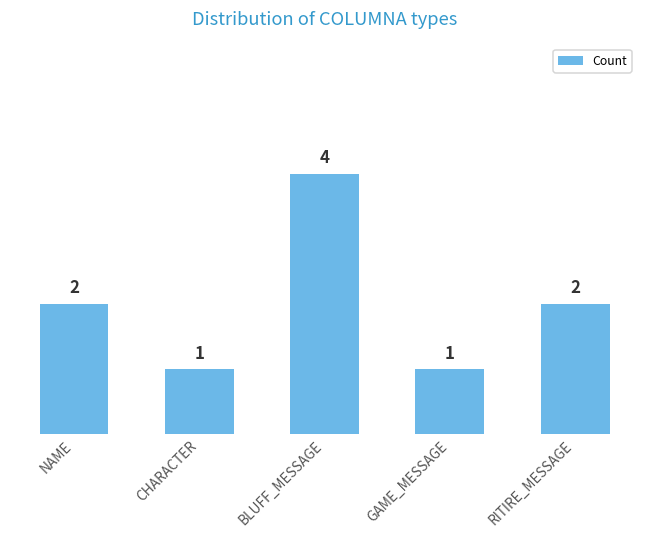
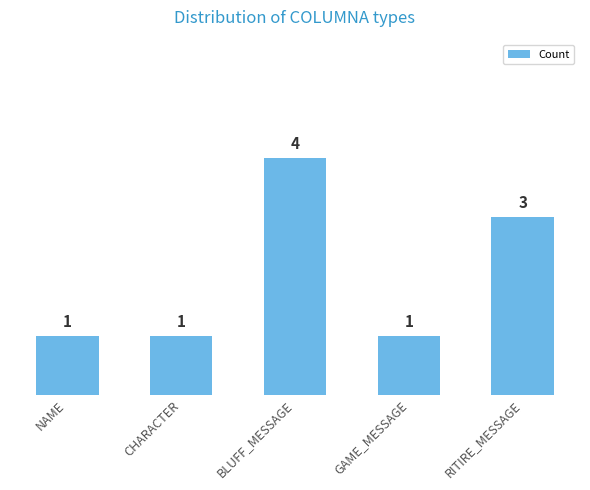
NAME: 2 -> 1
RITIRE_MESSAGE: 2 -> 3
